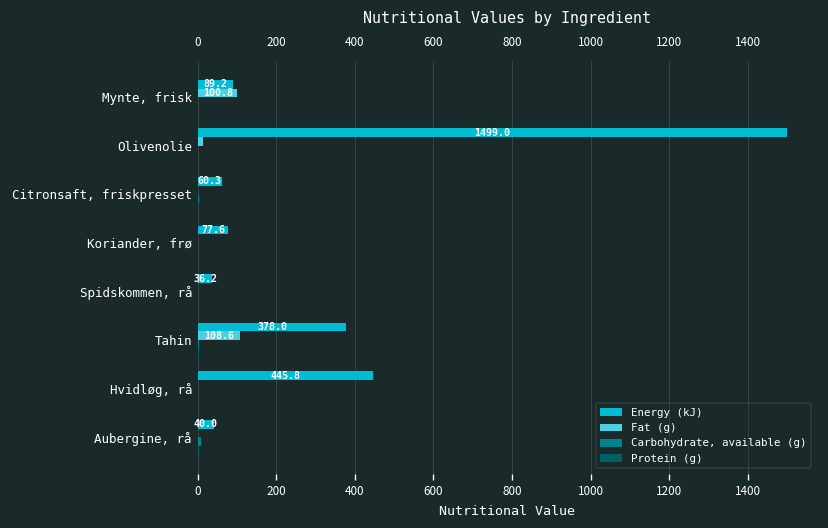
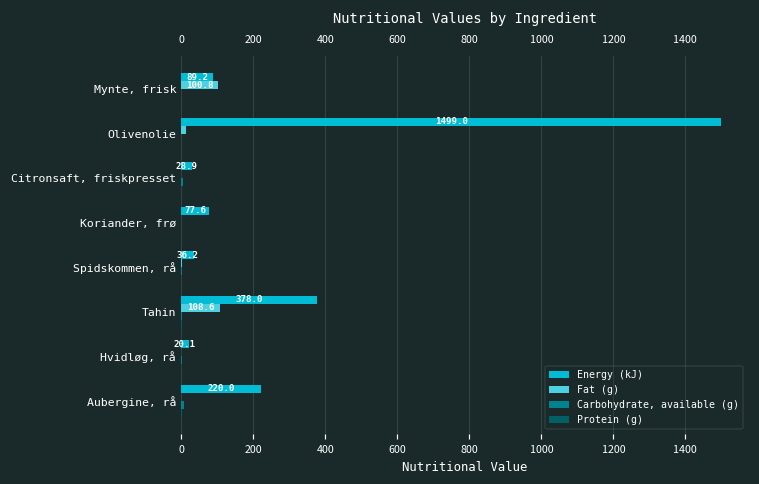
Energy (kJ), Citronsaft, friskpresset: 60.3 -> 28.9
Energy (kJ), Hvidløg, rå: 445.8 -> 20.1
Energy (kJ), Aubergine, rå: 40.0 -> 220.0
